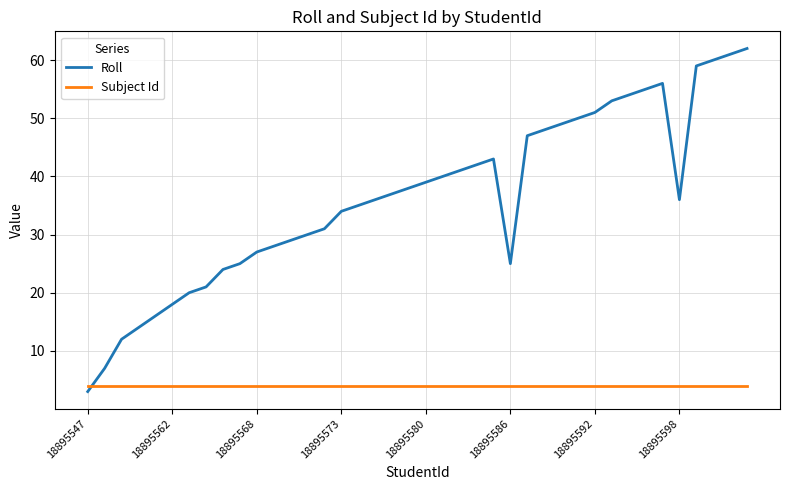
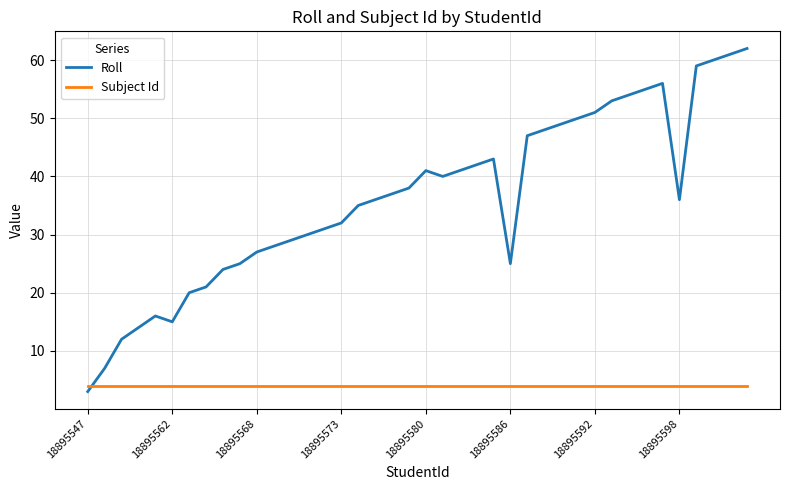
Roll, 18895562: 18 -> 15
Roll, 18895573: 34 -> 32
Roll, 18895580: 39 -> 41
